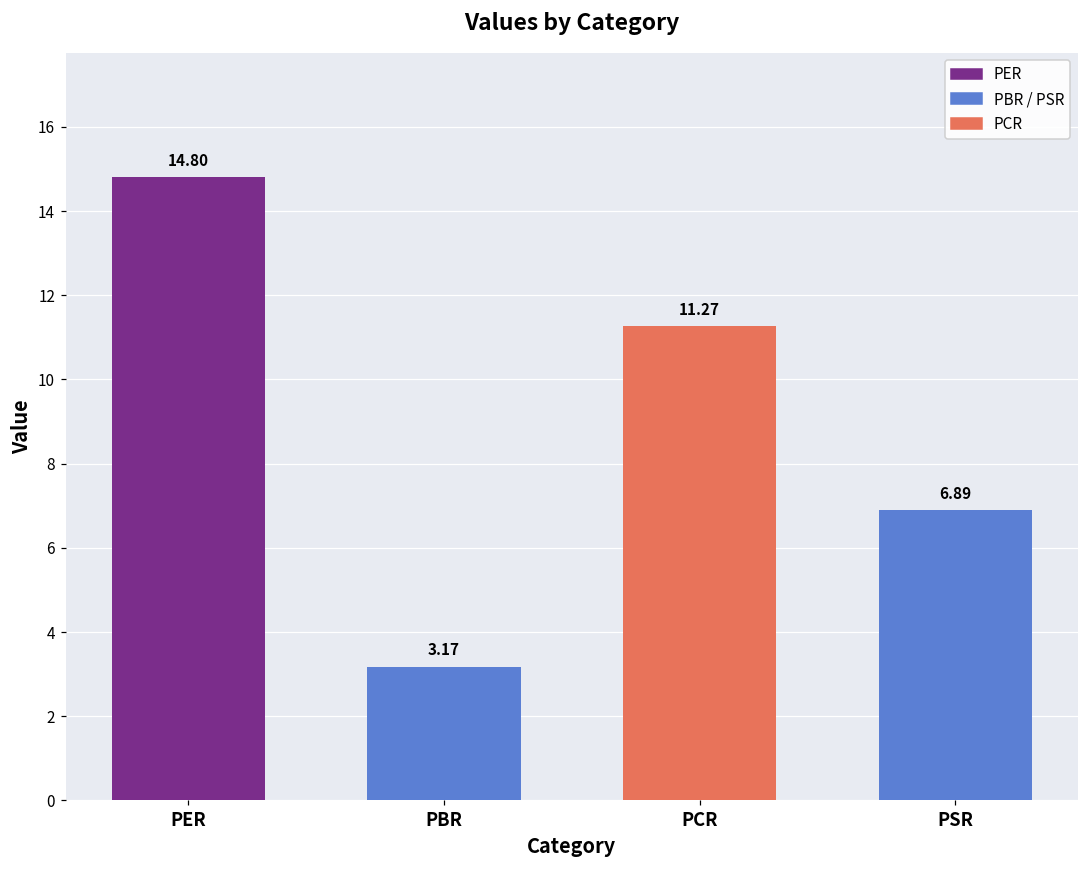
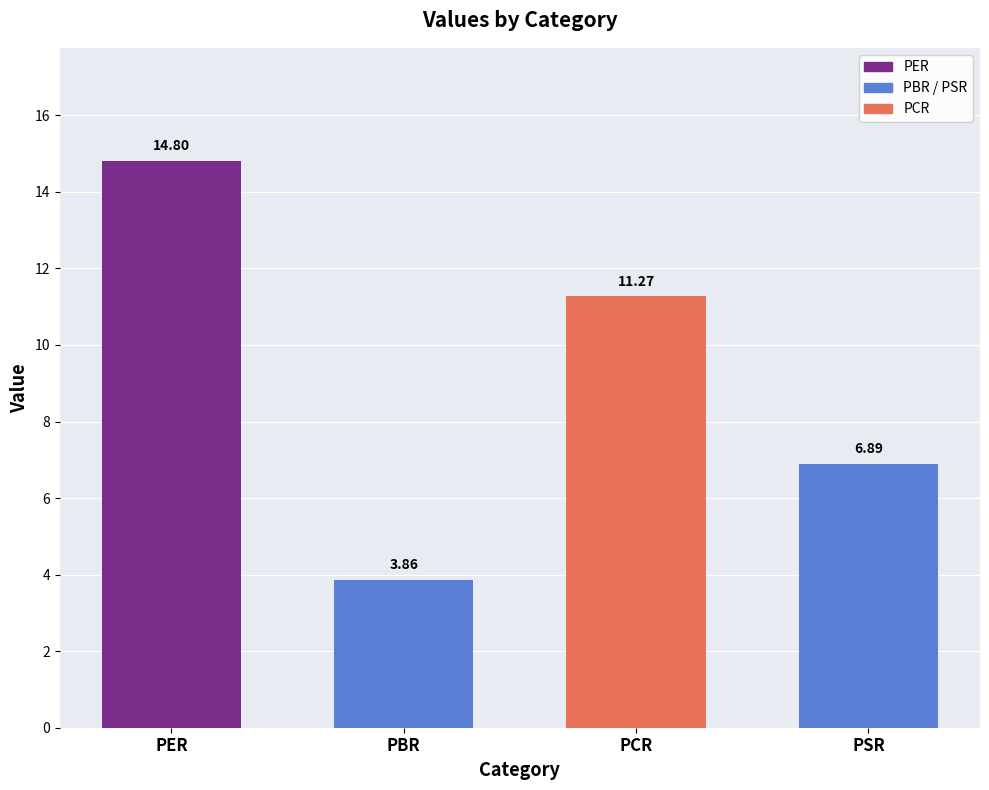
PBR: 3.17 -> 3.86
